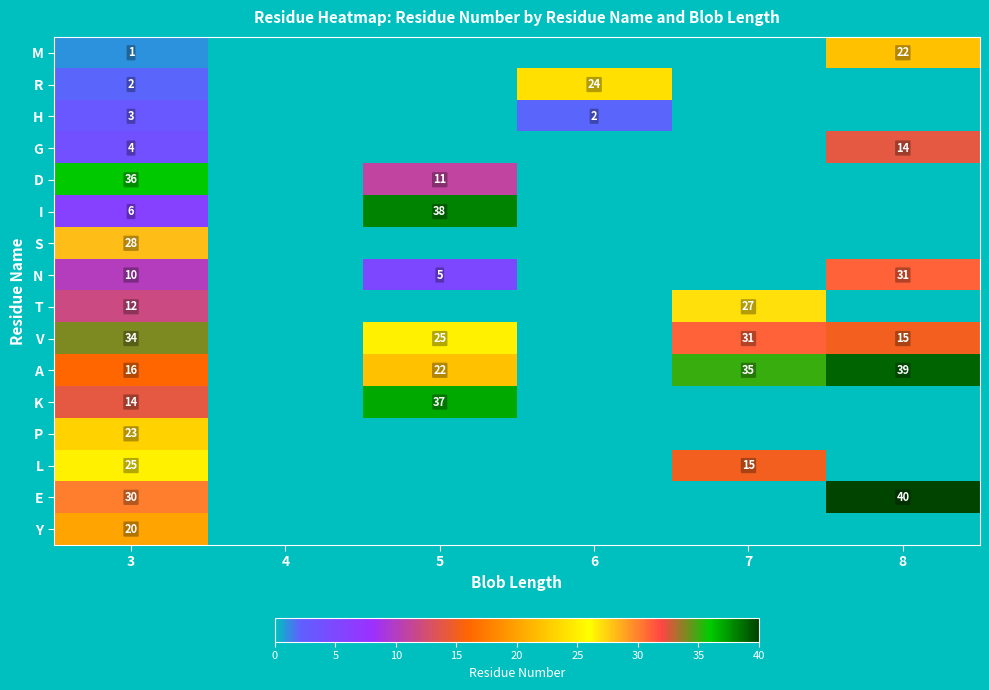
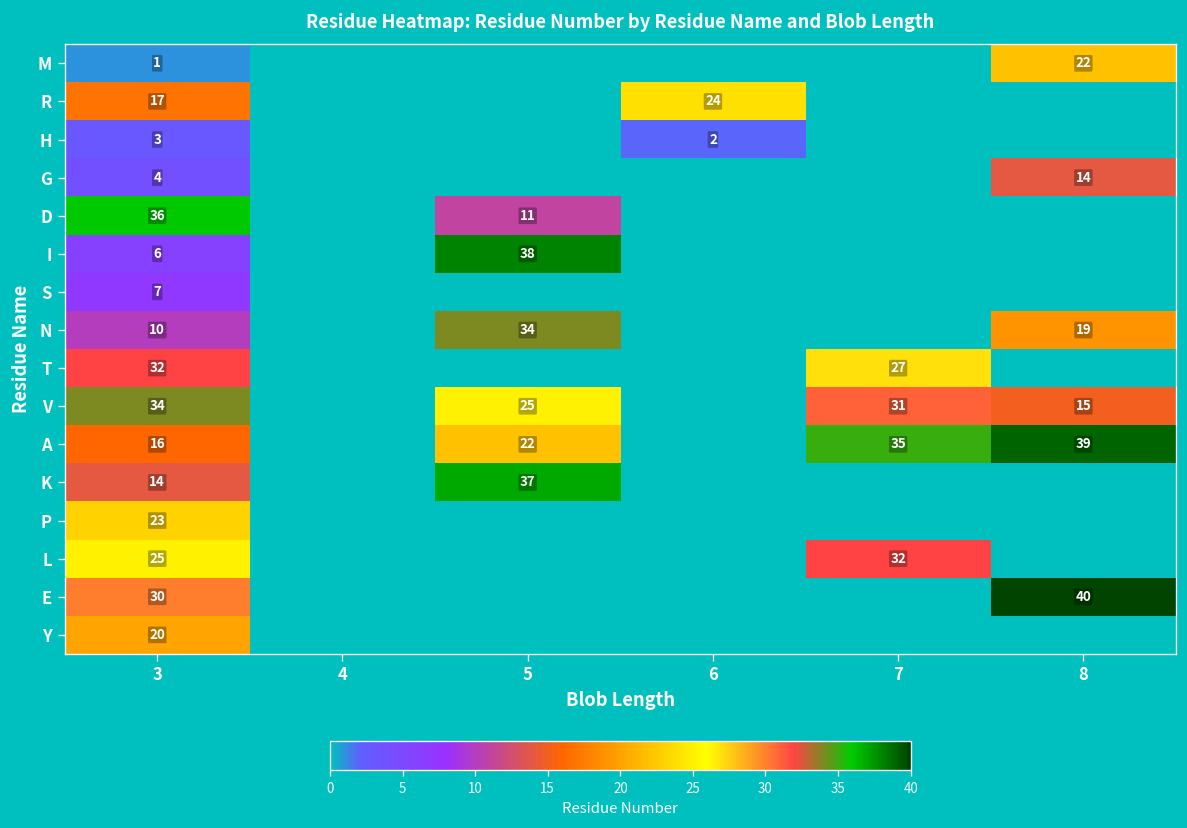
R, 3: 2 -> 17
S, 3: 28 -> 7
N, 5: 5 -> 34
N, 8: 31 -> 19
T, 3: 12 -> 32
L, 7: 15 -> 32
